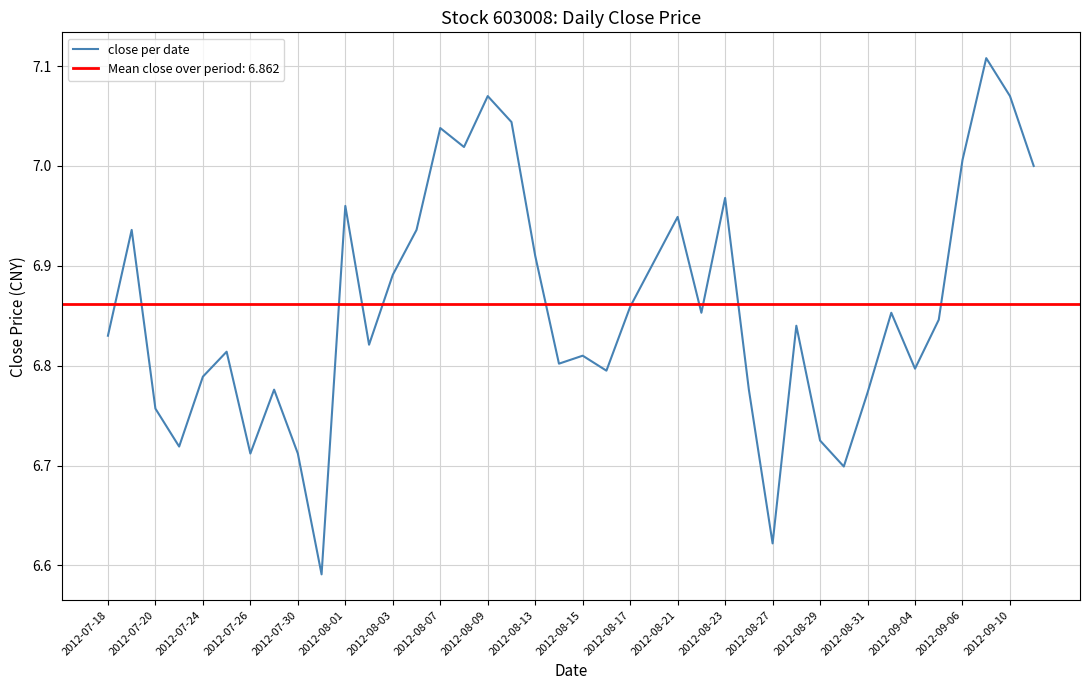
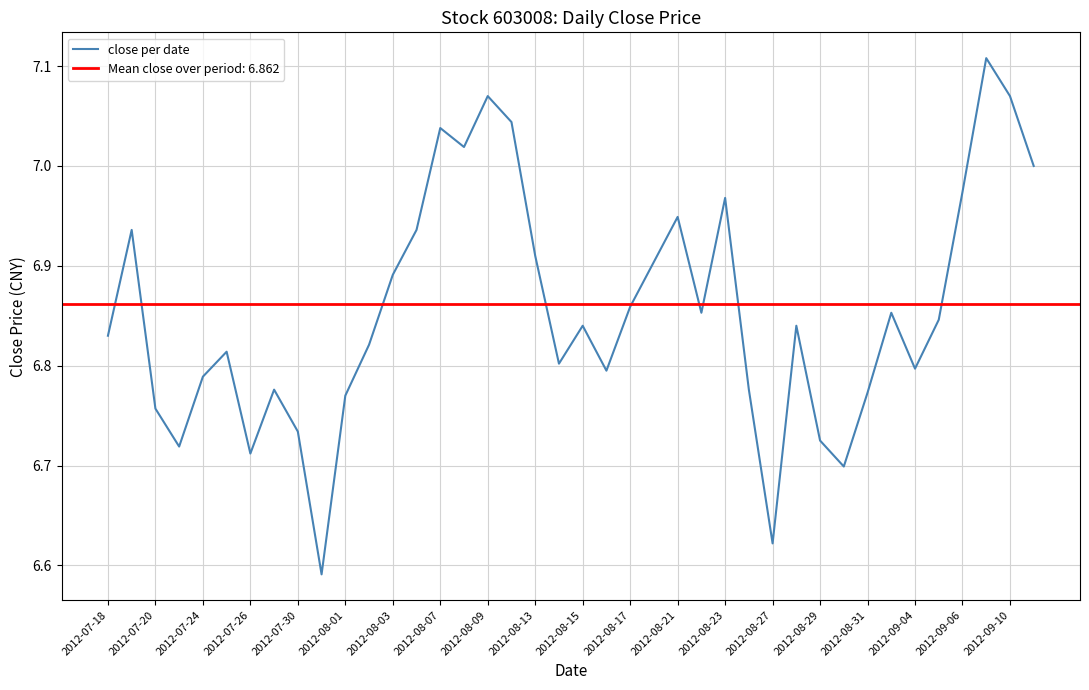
2012-07-30: 6.71 -> 6.73
2012-08-01: 6.96 -> 6.77
2012-08-15: 6.81 -> 6.84
2012-09-06: 7.01 -> 6.97
